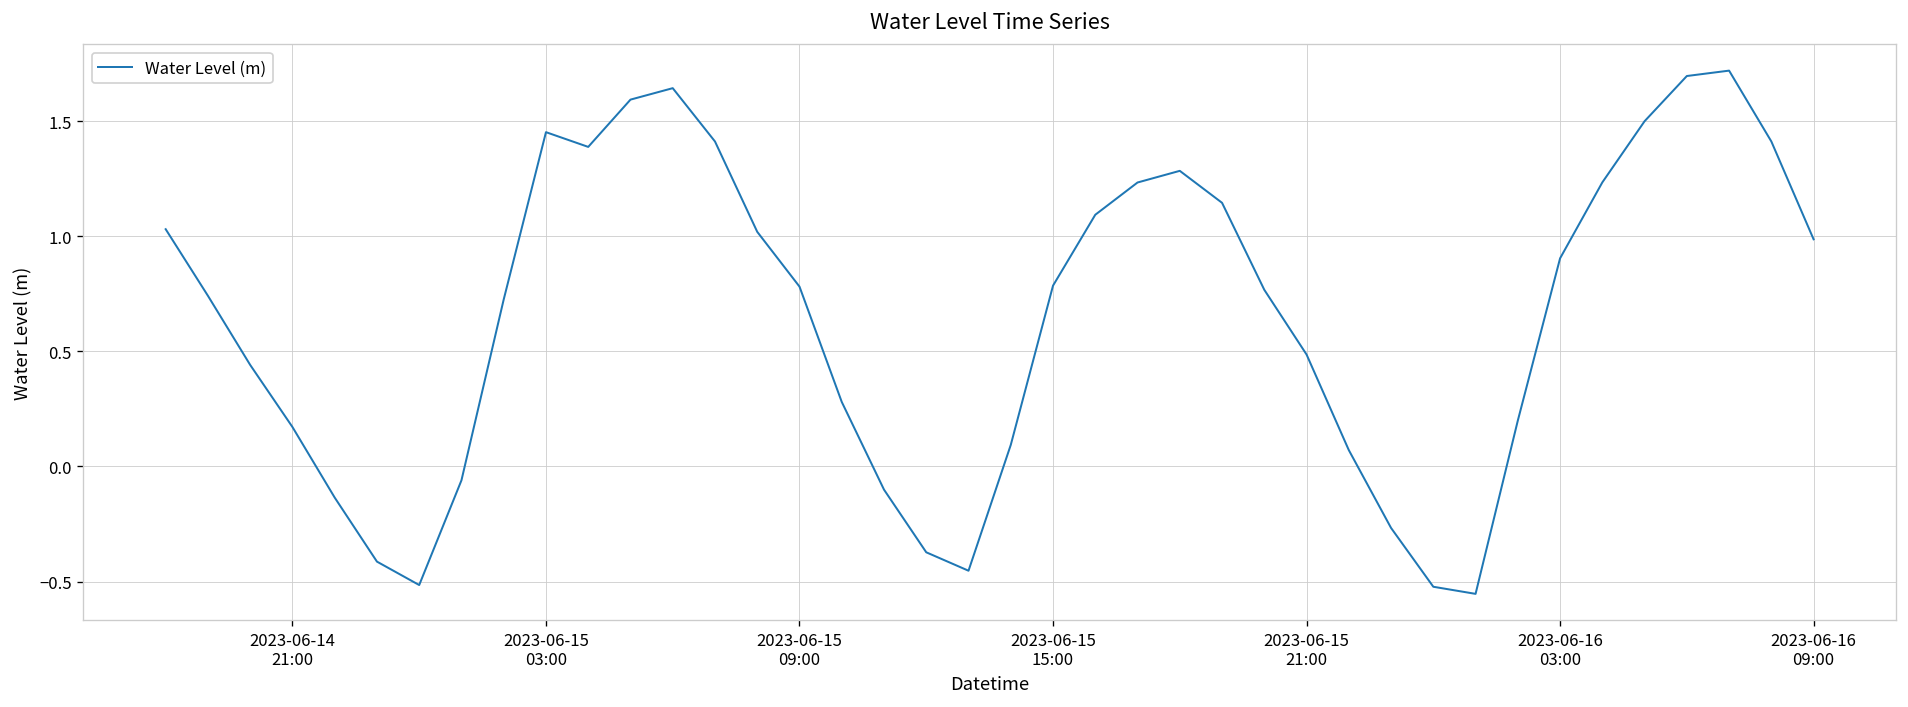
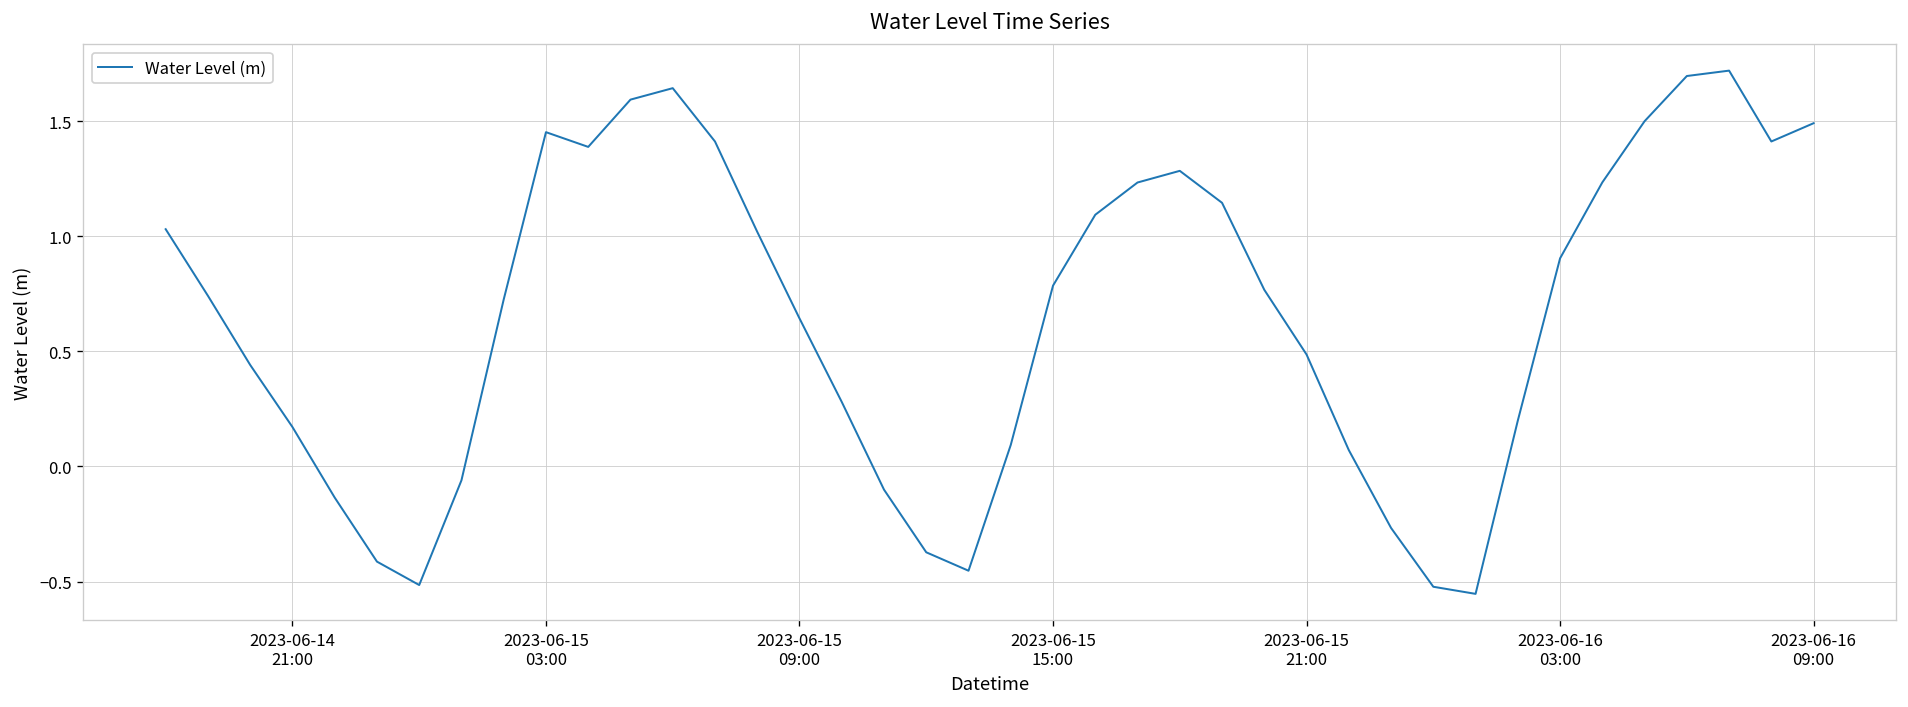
2023-06-15 09:00: 0.78 -> 0.64
2023-06-16 09:00: 0.99 -> 1.49
